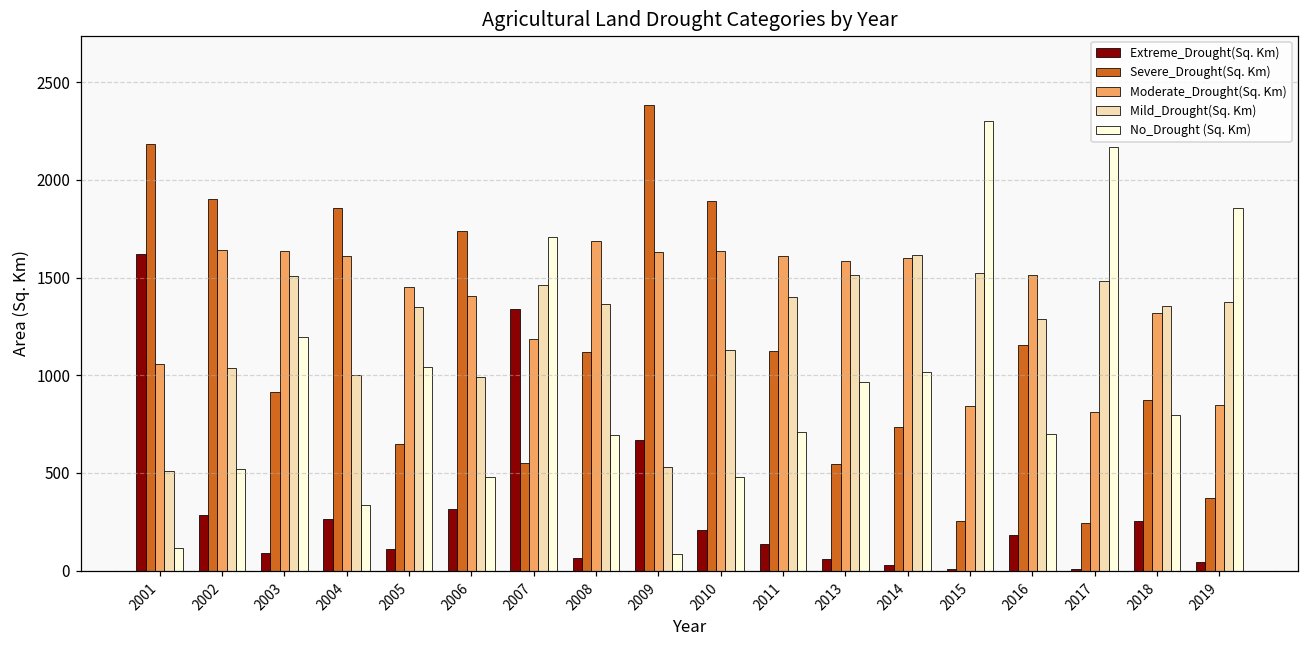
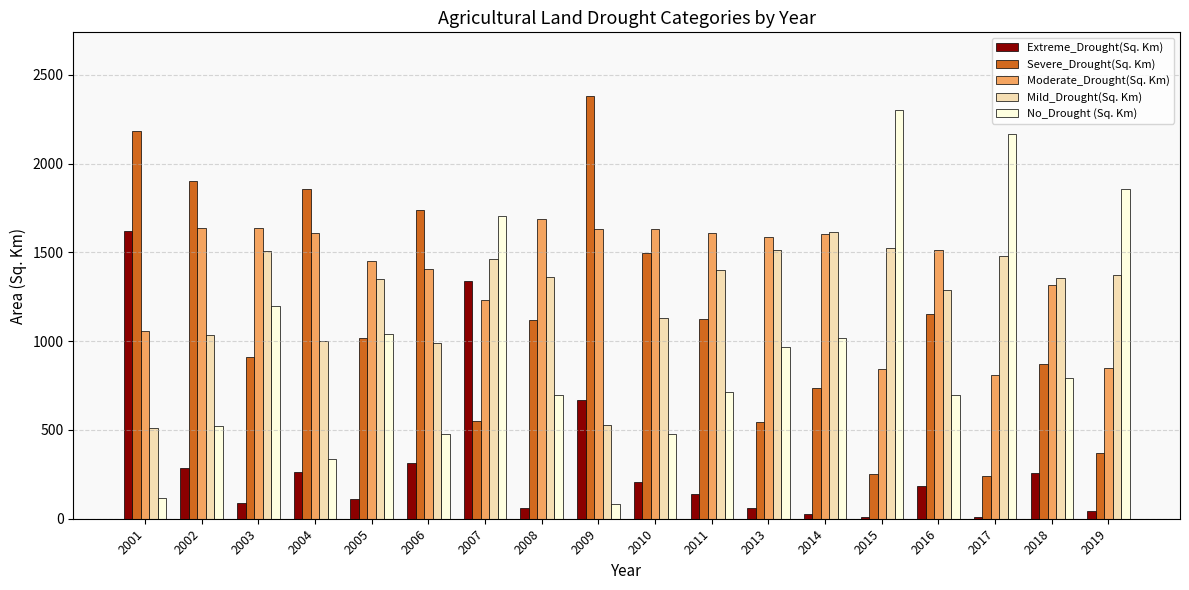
Severe_Drought(Sq. Km), 2005: 650 -> 1020
Moderate_Drought(Sq. Km), 2007: 1180 -> 1230
Severe_Drought(Sq. Km), 2010: 1890 -> 1500
